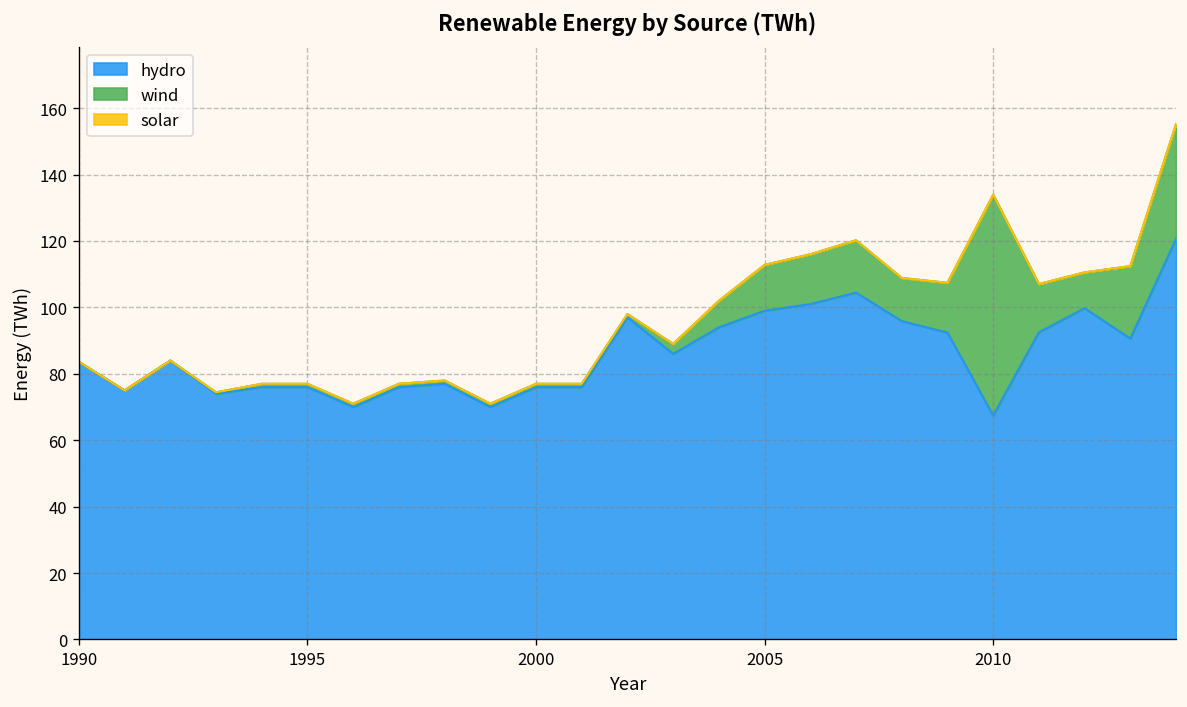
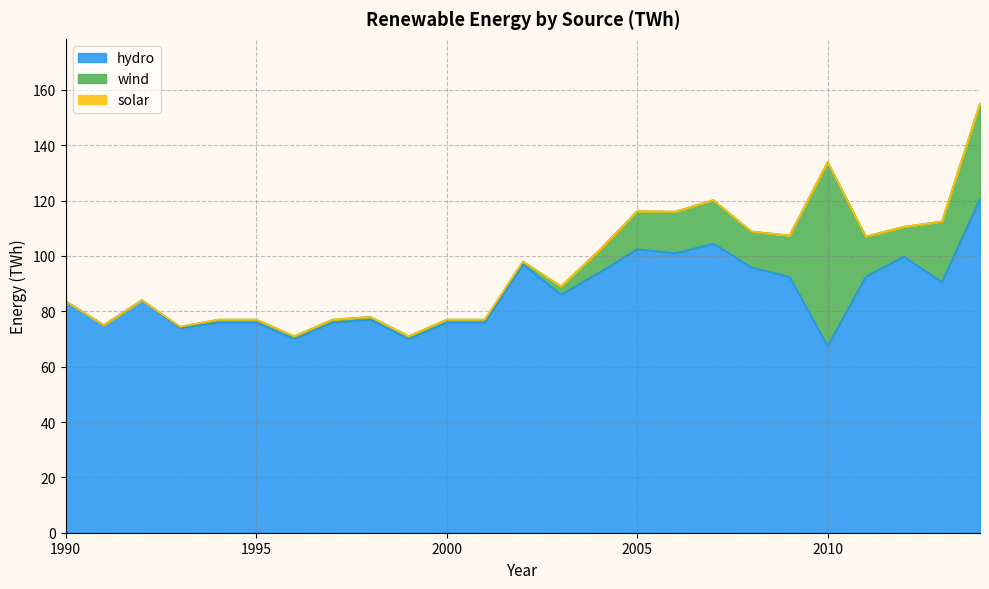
hydro, 2005: 99 -> 102
